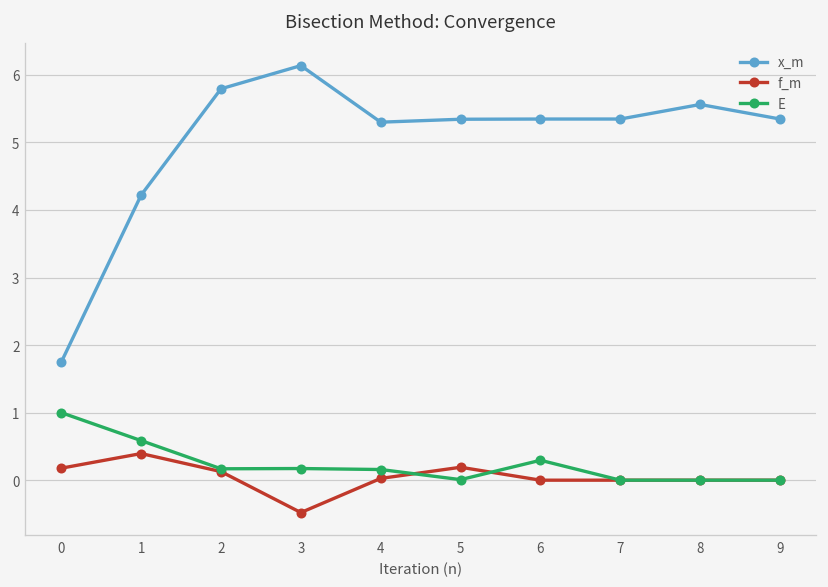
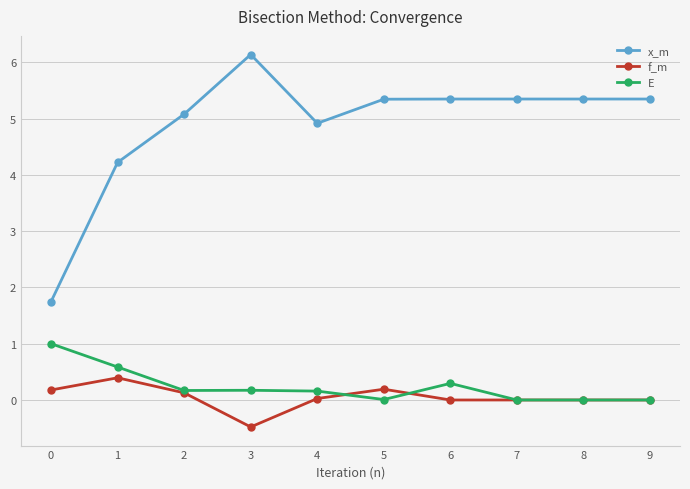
x_m, 2: 5.8 -> 5.1
x_m, 4: 5.3 -> 4.9
x_m, 8: 5.6 -> 5.3
